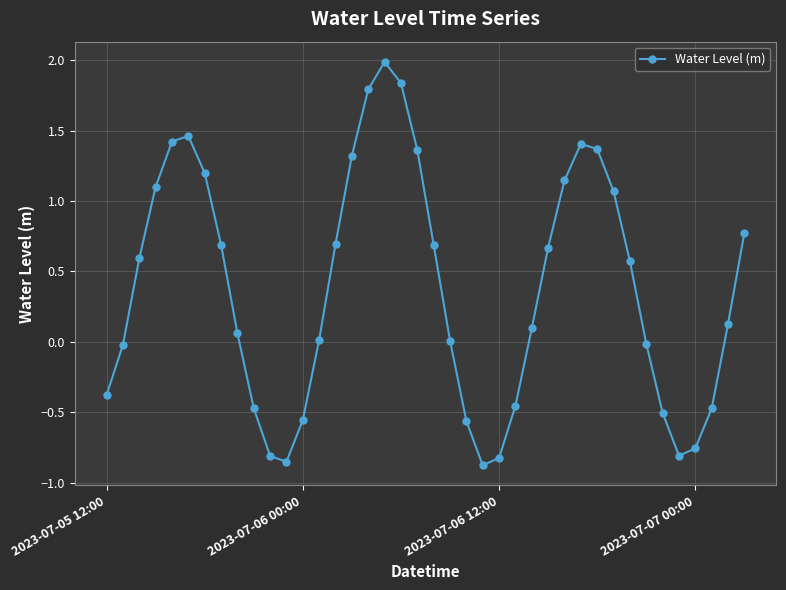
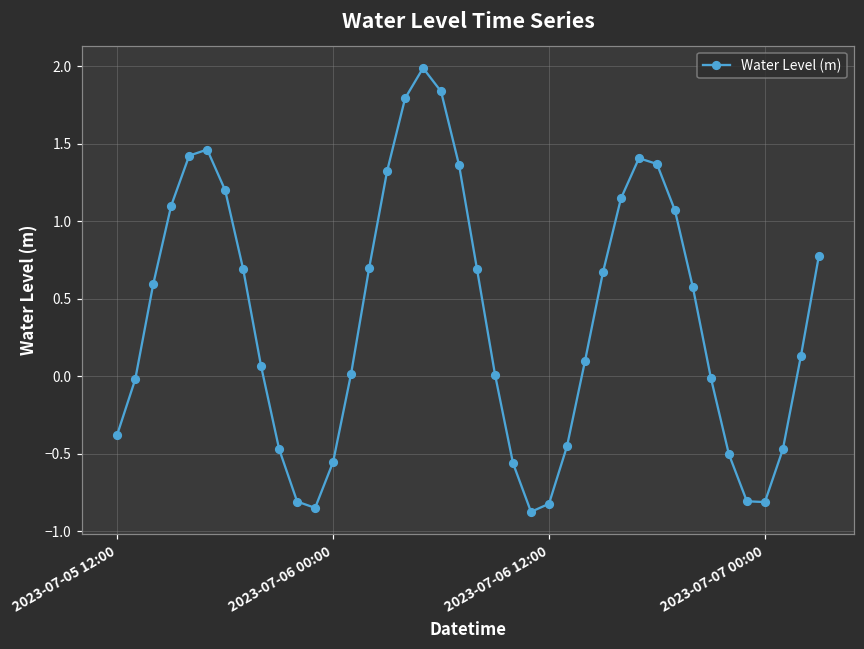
2023-07-07 00:00: -0.76 -> -0.81
